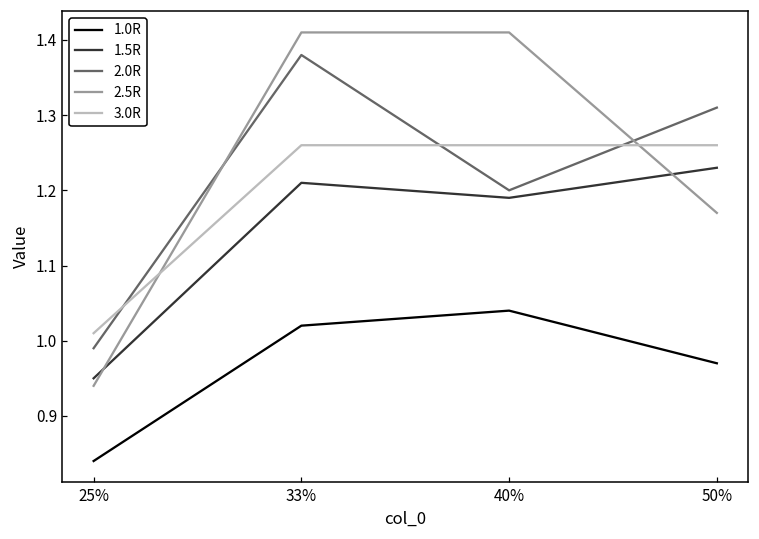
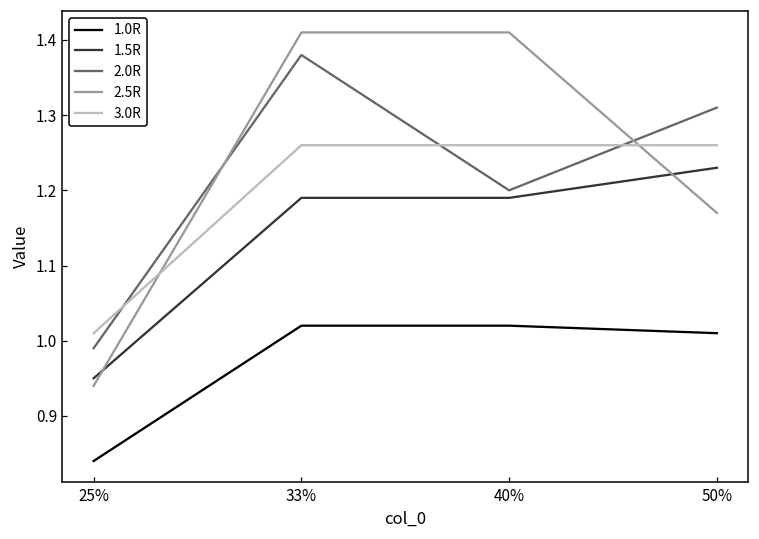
1.5R, 33%: 1.21 -> 1.19
1.0R, 40%: 1.04 -> 1.02
1.0R, 50%: 0.97 -> 1.01
